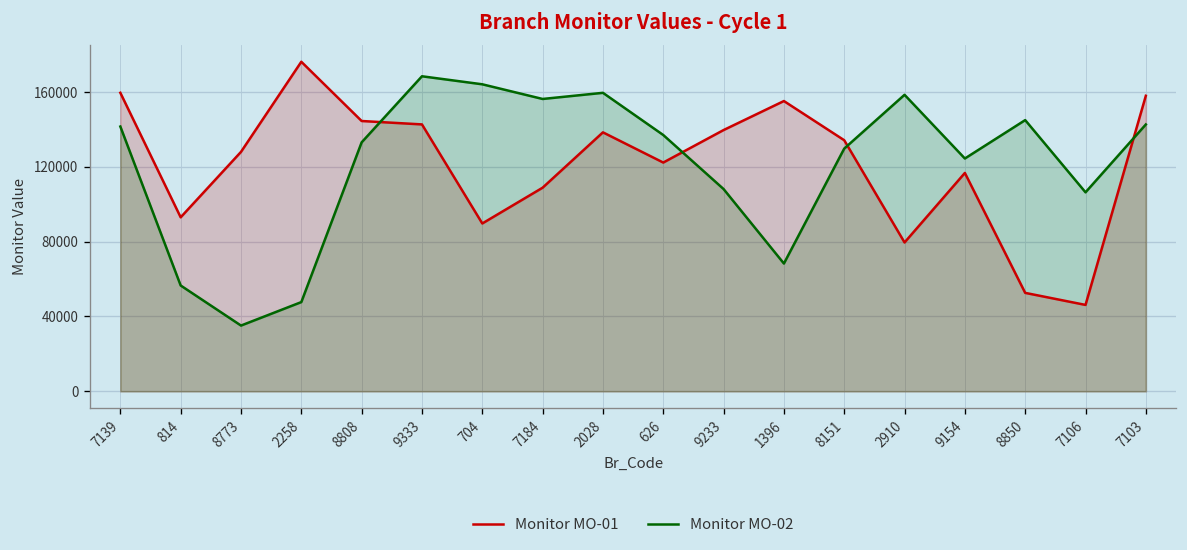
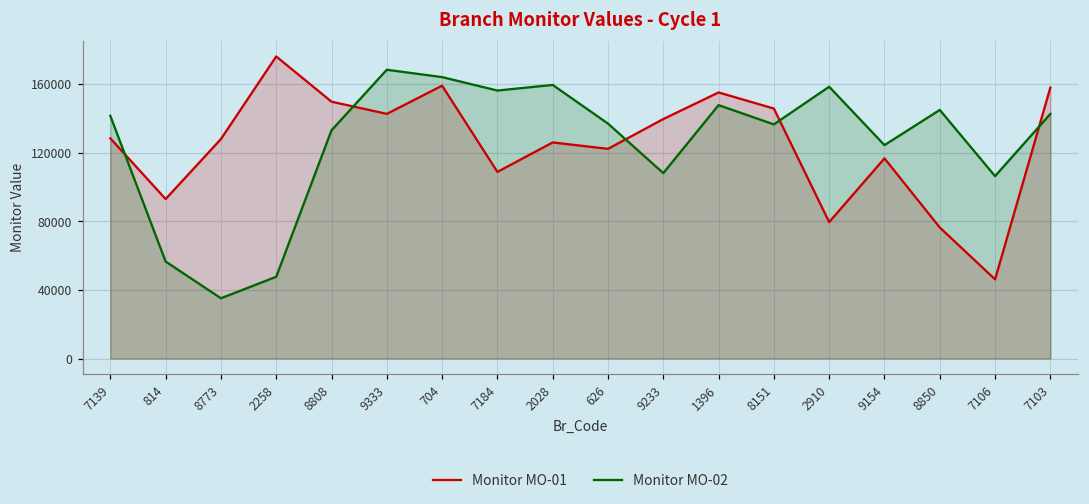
Monitor MO-01, 7139: 160000 -> 128000
Monitor MO-01, 8808: 144000 -> 150000
Monitor MO-01, 704: 90000 -> 159000
Monitor MO-01, 2028: 138000 -> 126000
Monitor MO-02, 1396: 68000 -> 148000
Monitor MO-01, 8151: 134000 -> 146000
Monitor MO-02, 8151: 130000 -> 137000
Monitor MO-01, 8850: 53000 -> 76000
